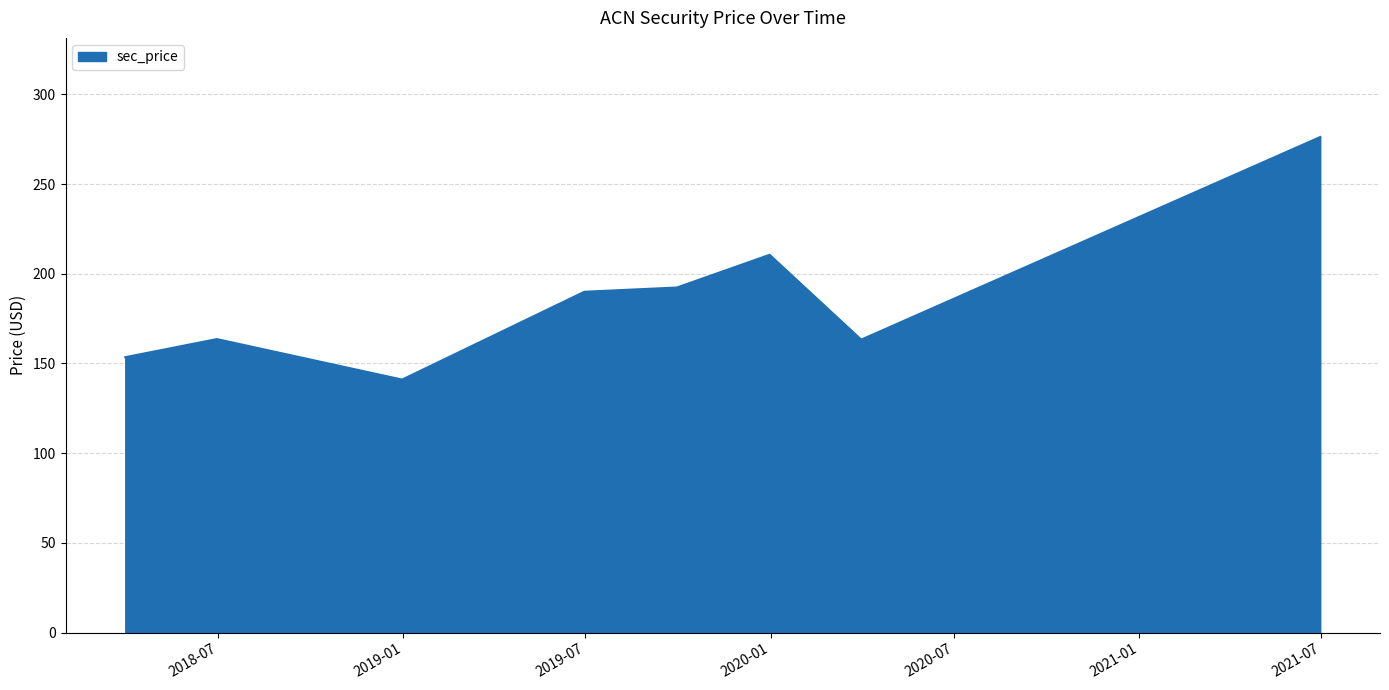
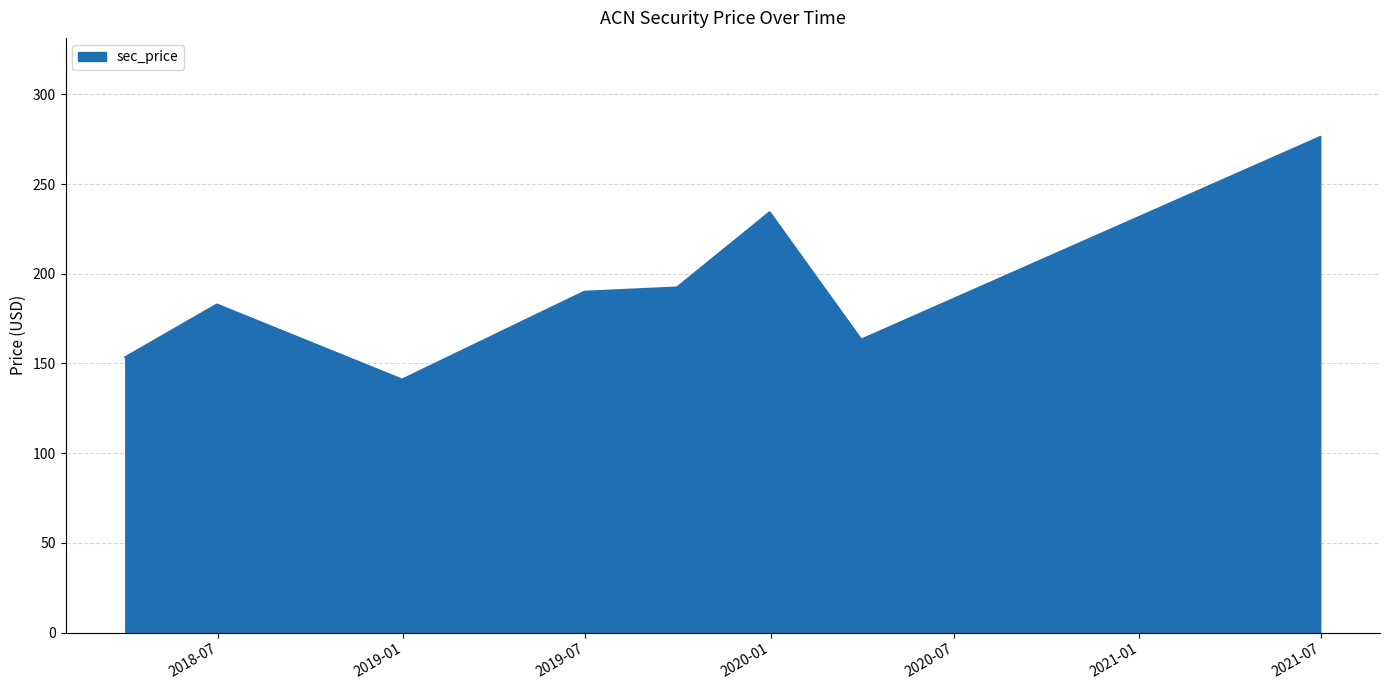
2018-07: 164 -> 183
2020-01: 211 -> 234
